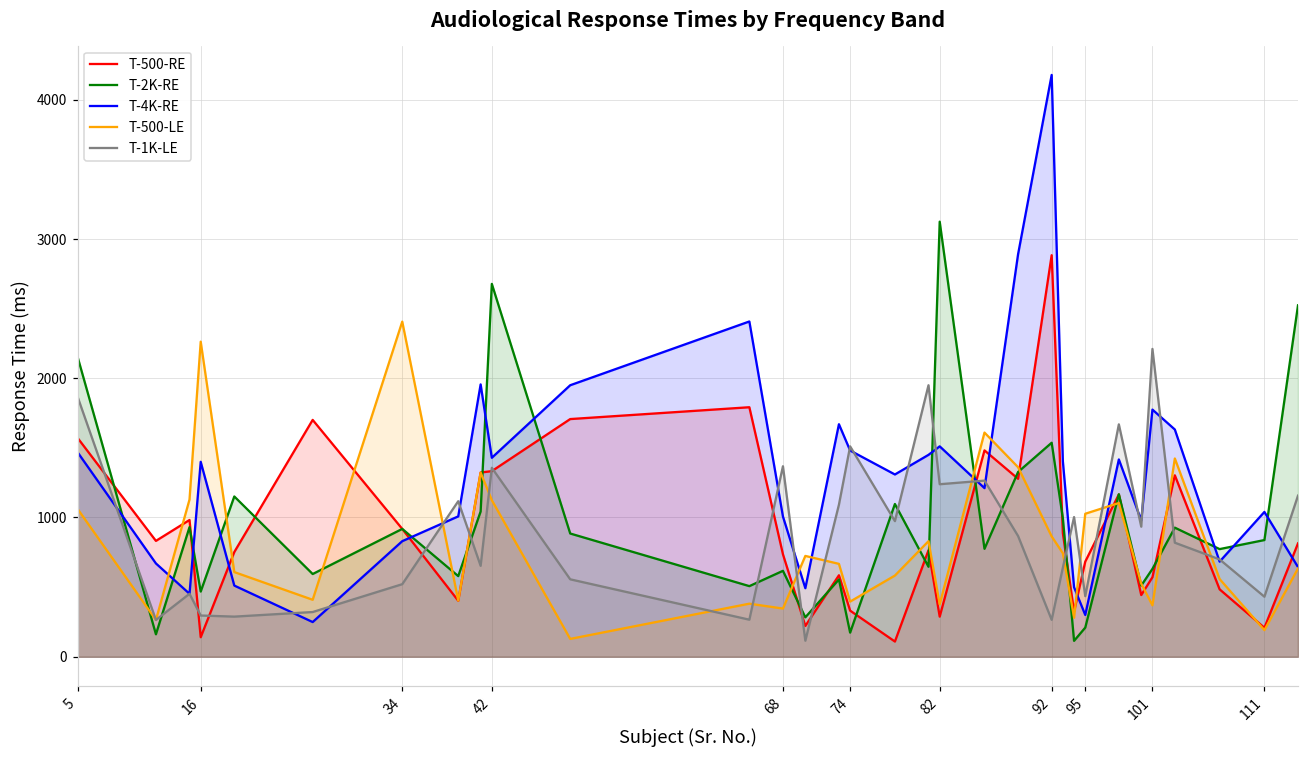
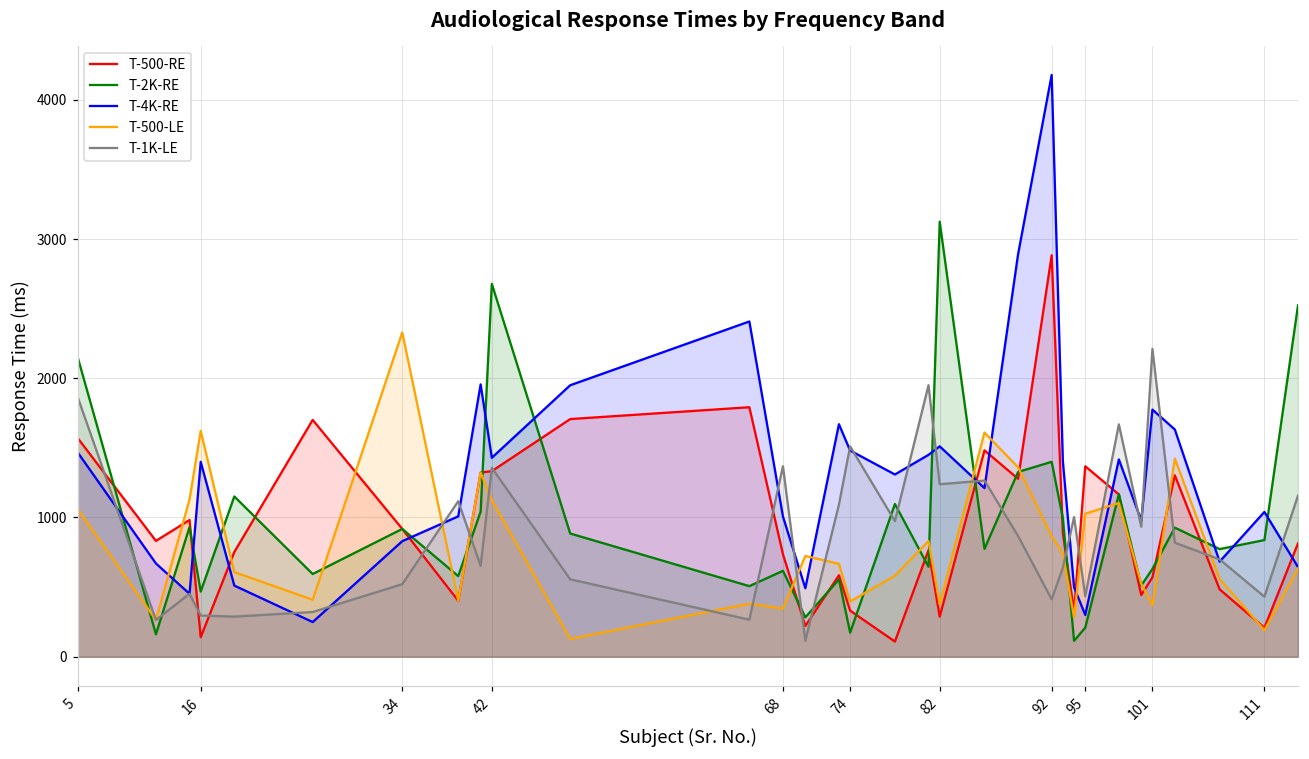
T-500-LE, 16: 2260 -> 1620
T-500-LE, 34: 2410 -> 2330
T-2K-RE, 92: 1540 -> 1400
T-1K-LE, 92: 270 -> 410
T-500-RE, 95: 680 -> 1370
